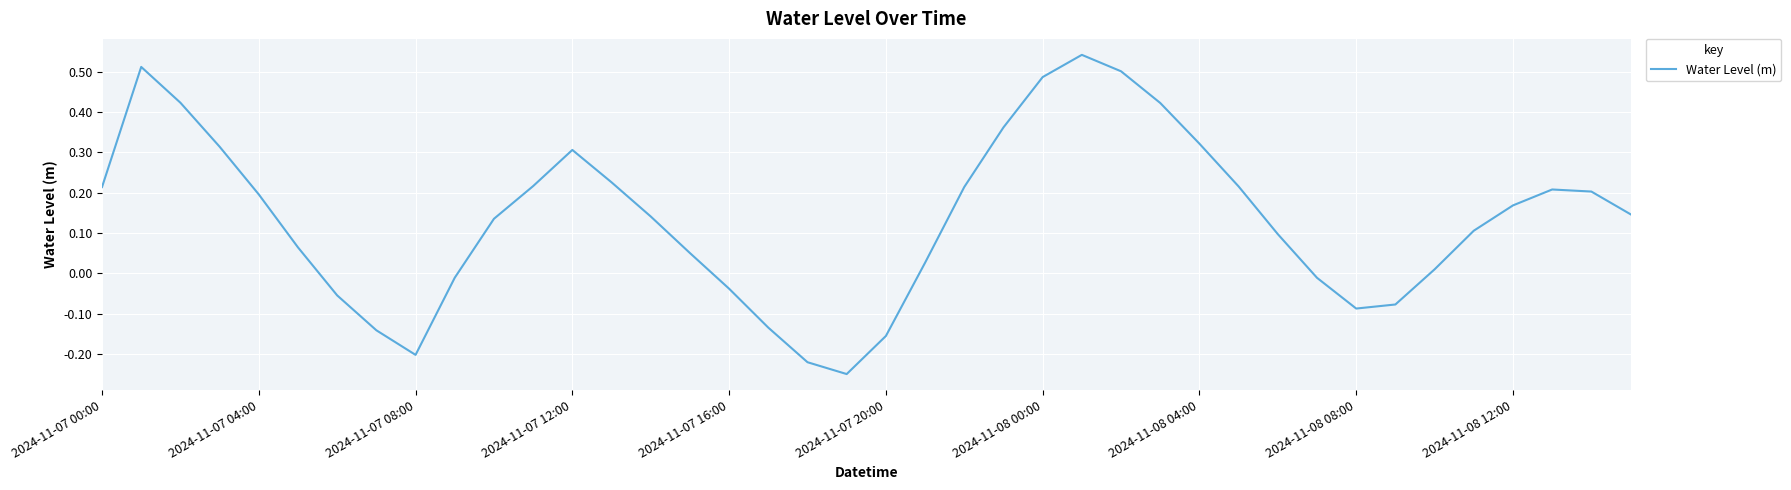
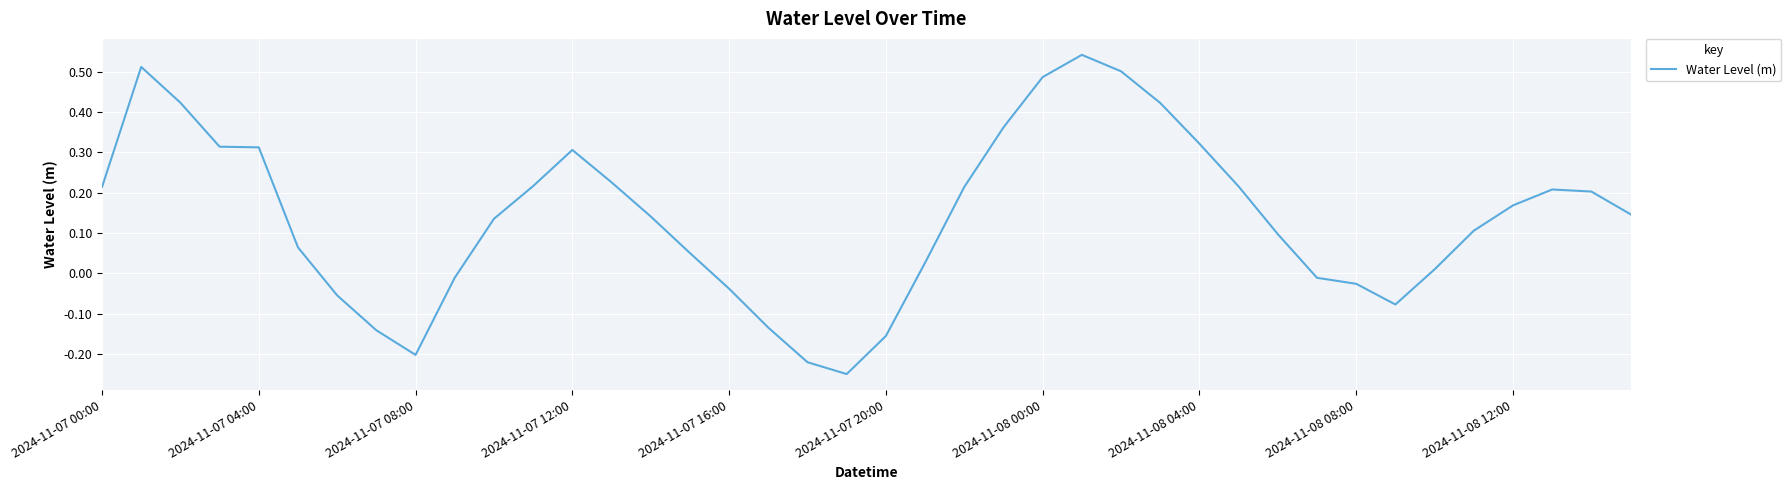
2024-11-07 04:00: 0.20 -> 0.31
2024-11-08 08:00: -0.09 -> -0.03
